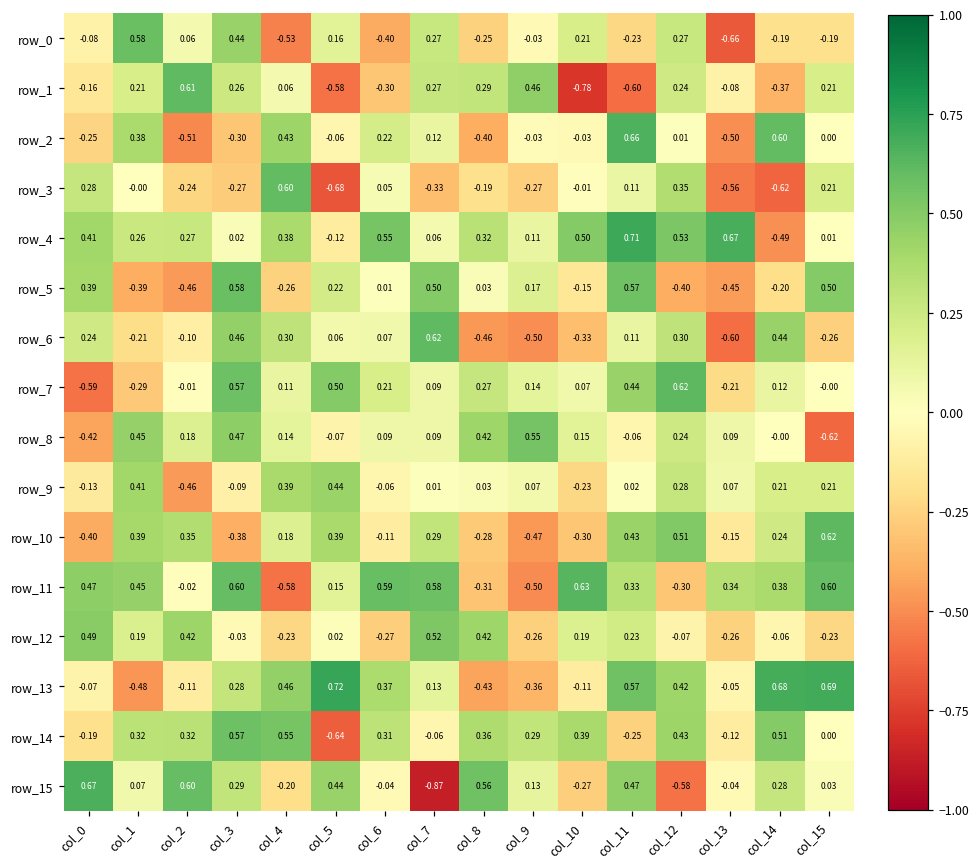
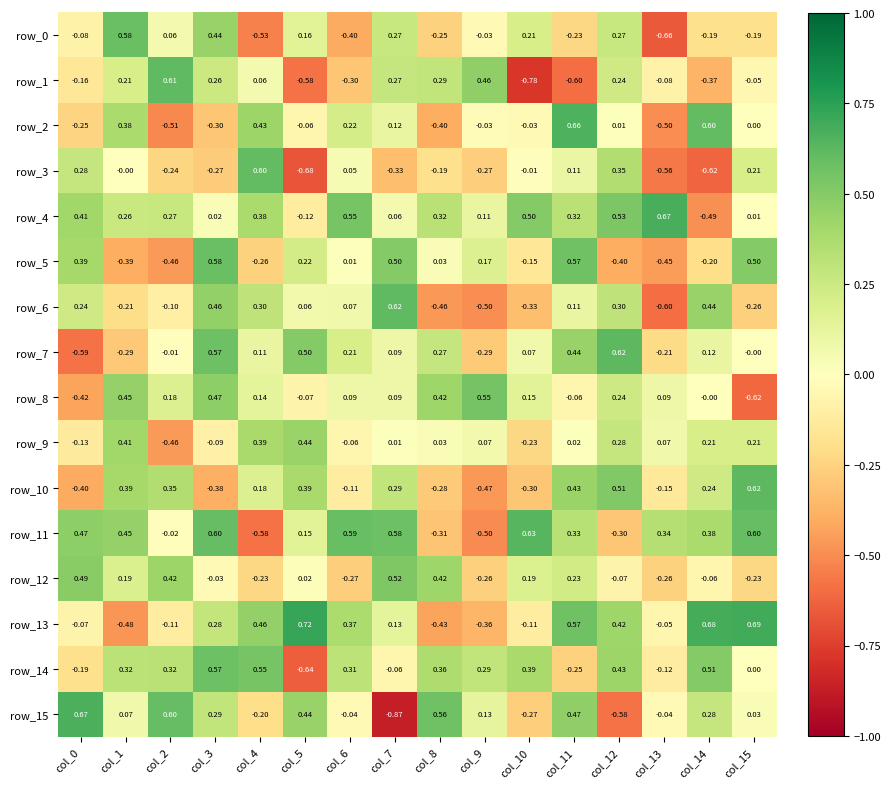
row_1, col_15: 0.21 -> -0.05
row_4, col_11: 0.71 -> 0.32
row_7, col_9: 0.14 -> -0.29
